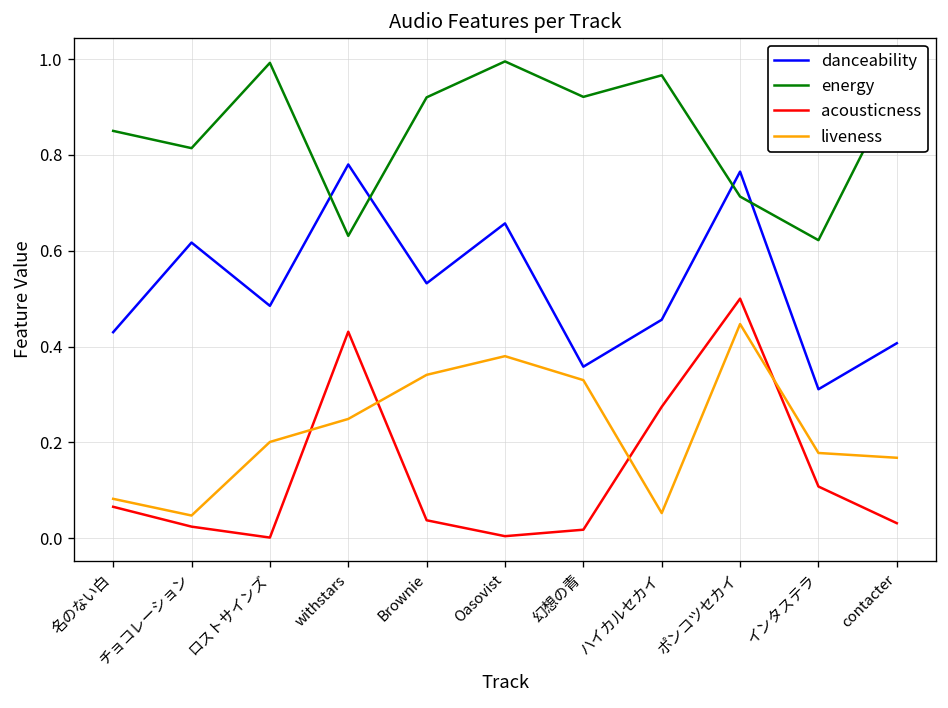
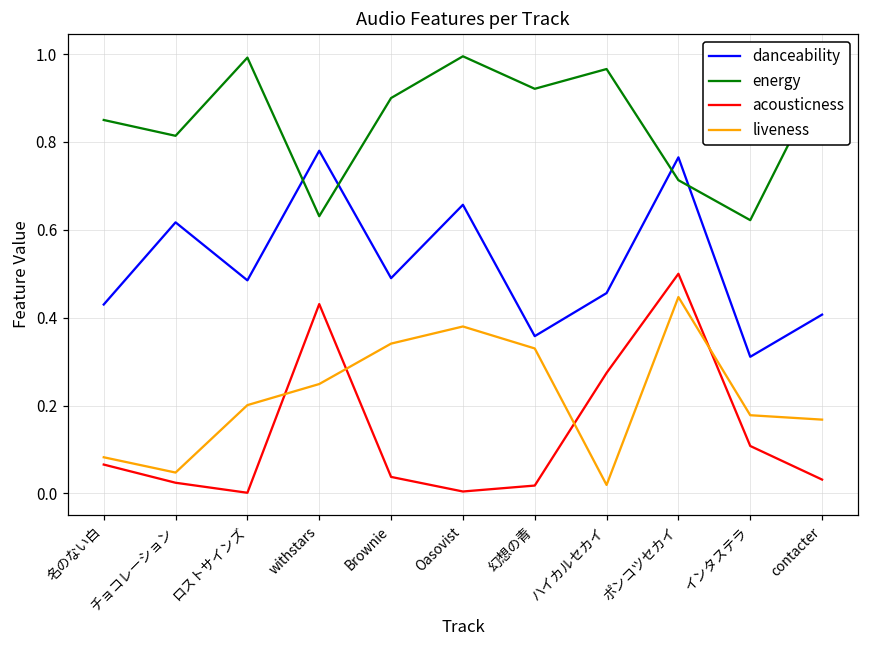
danceability, Brownie: 0.53 -> 0.49
energy, Brownie: 0.92 -> 0.90
liveness, ハイカルセカイ: 0.05 -> 0.02
